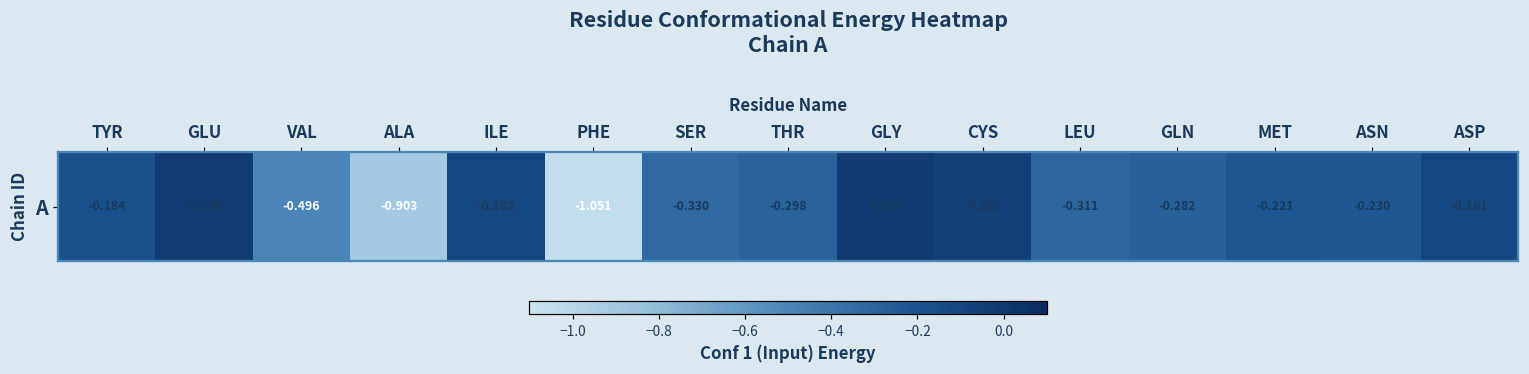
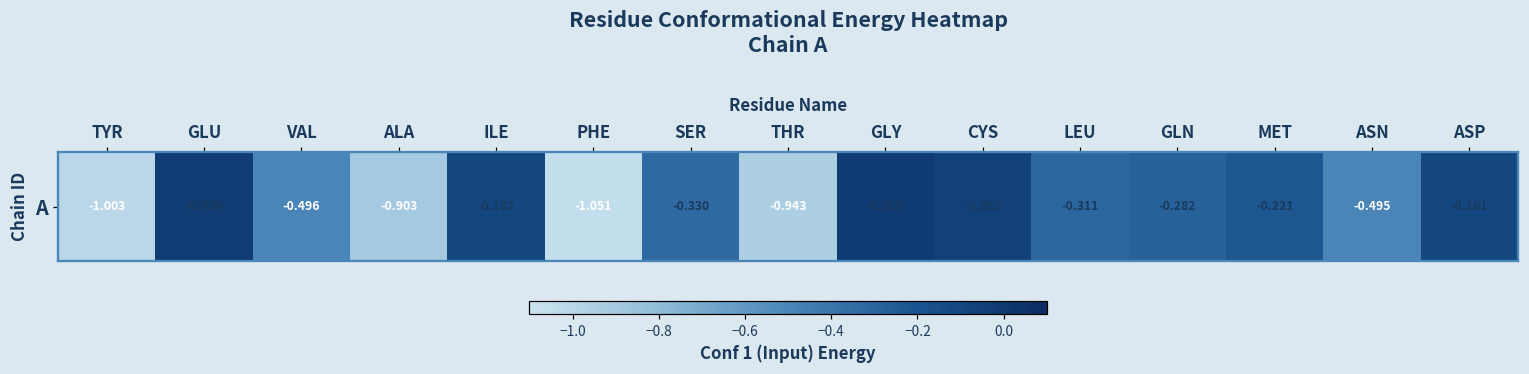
A, TYR: -0.184 -> -1.003
A, THR: -0.298 -> -0.943
A, ASN: -0.230 -> -0.495
